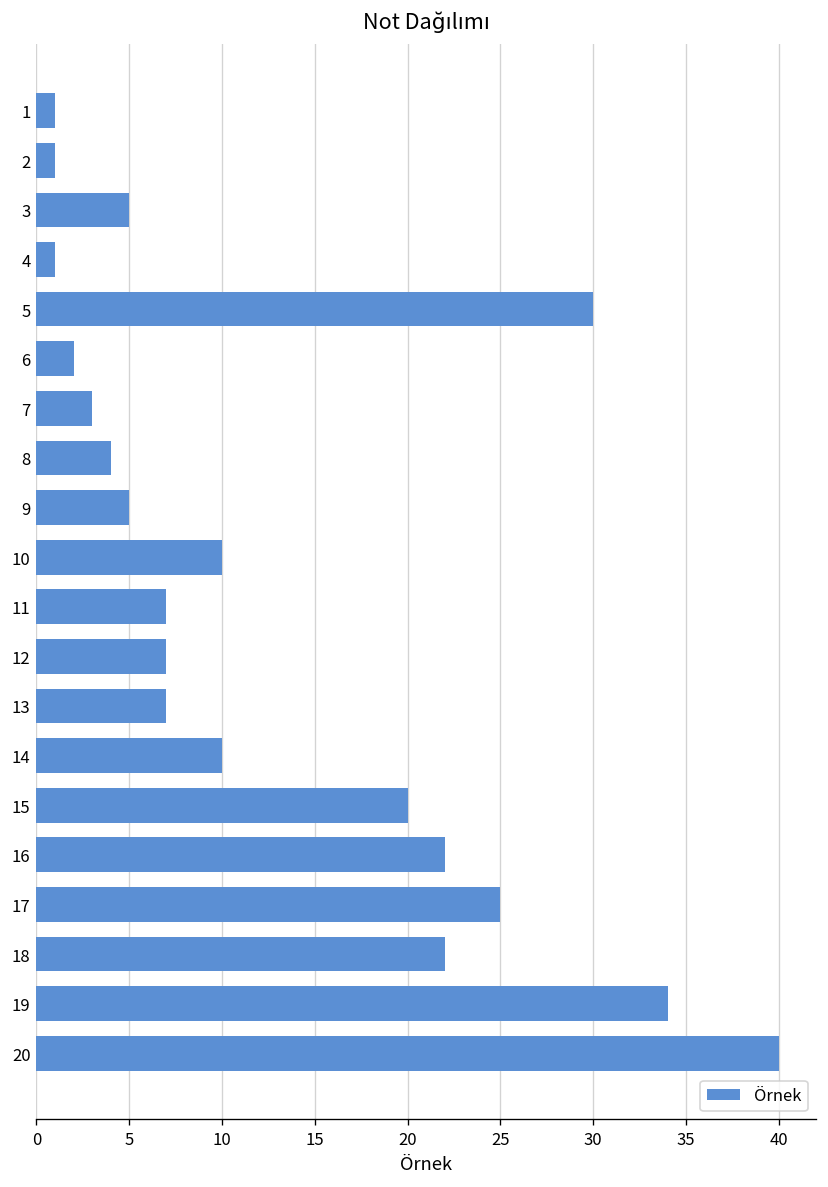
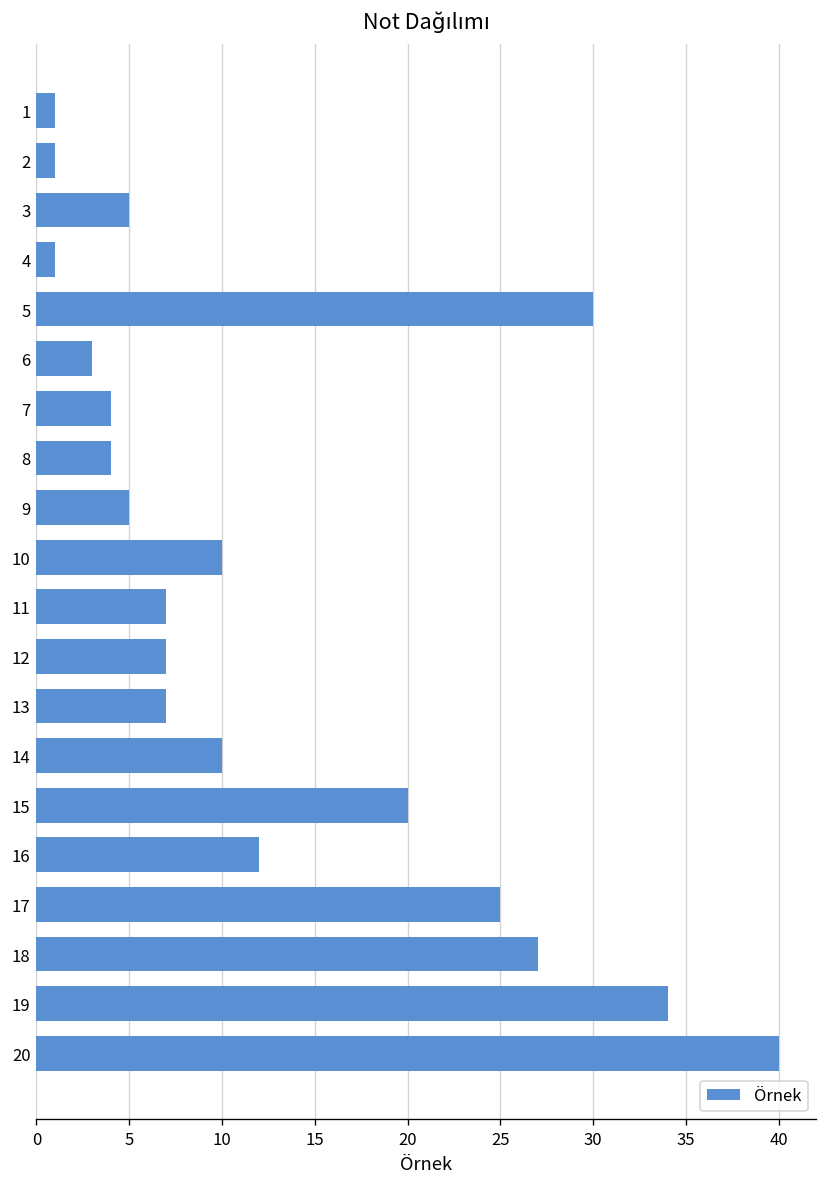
6: 2 -> 3
7: 3 -> 4
16: 22 -> 12
18: 22 -> 27
